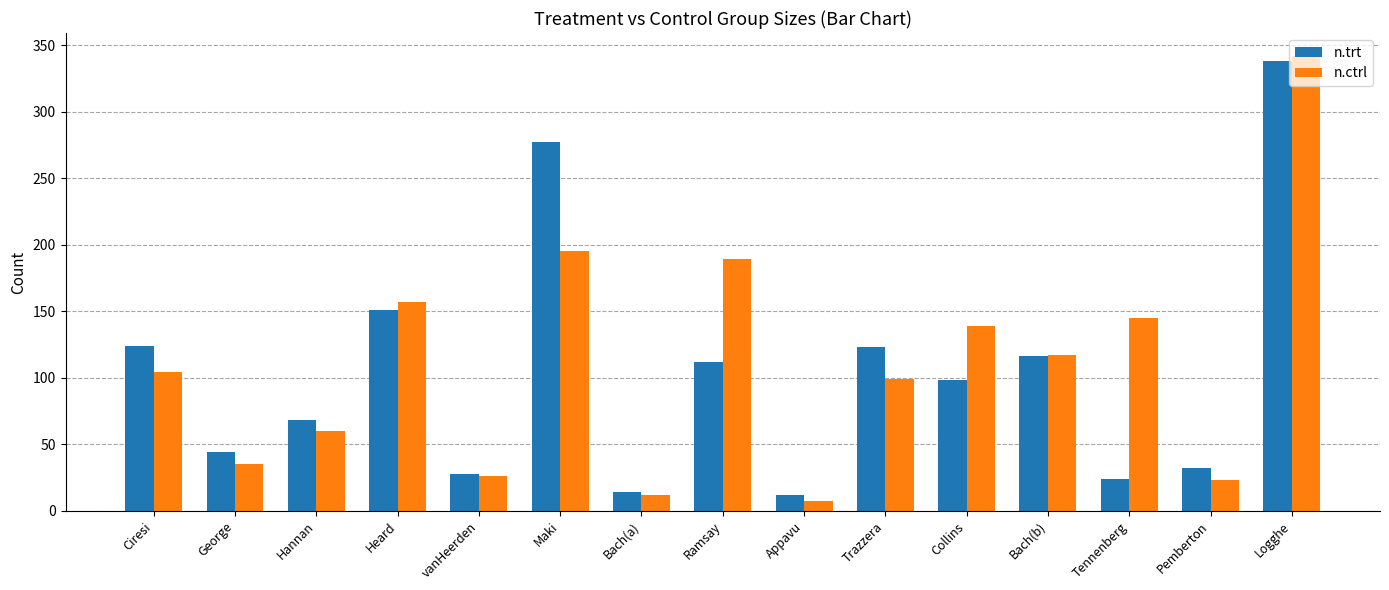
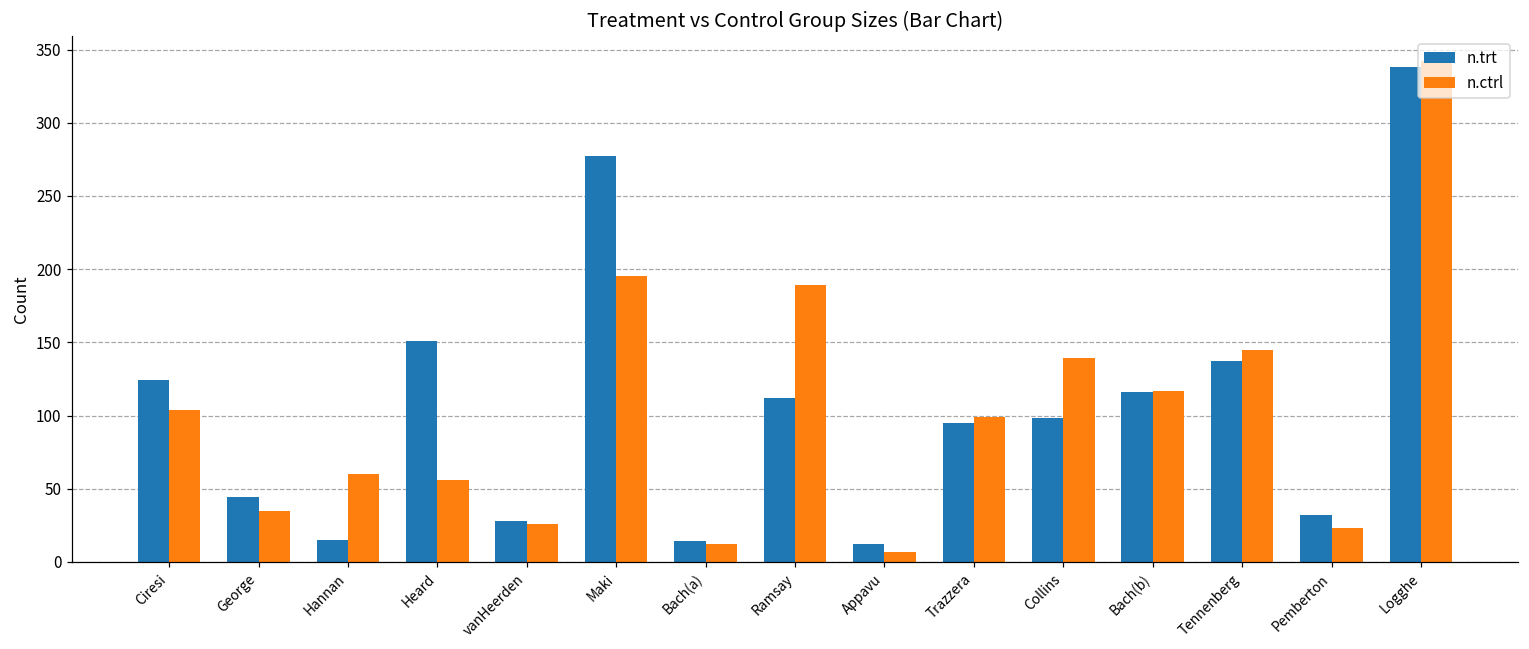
n.trt, Hannan: 68 -> 15
n.ctrl, Heard: 157 -> 56
n.trt, Trazzera: 123 -> 95
n.trt, Tennenberg: 24 -> 137
